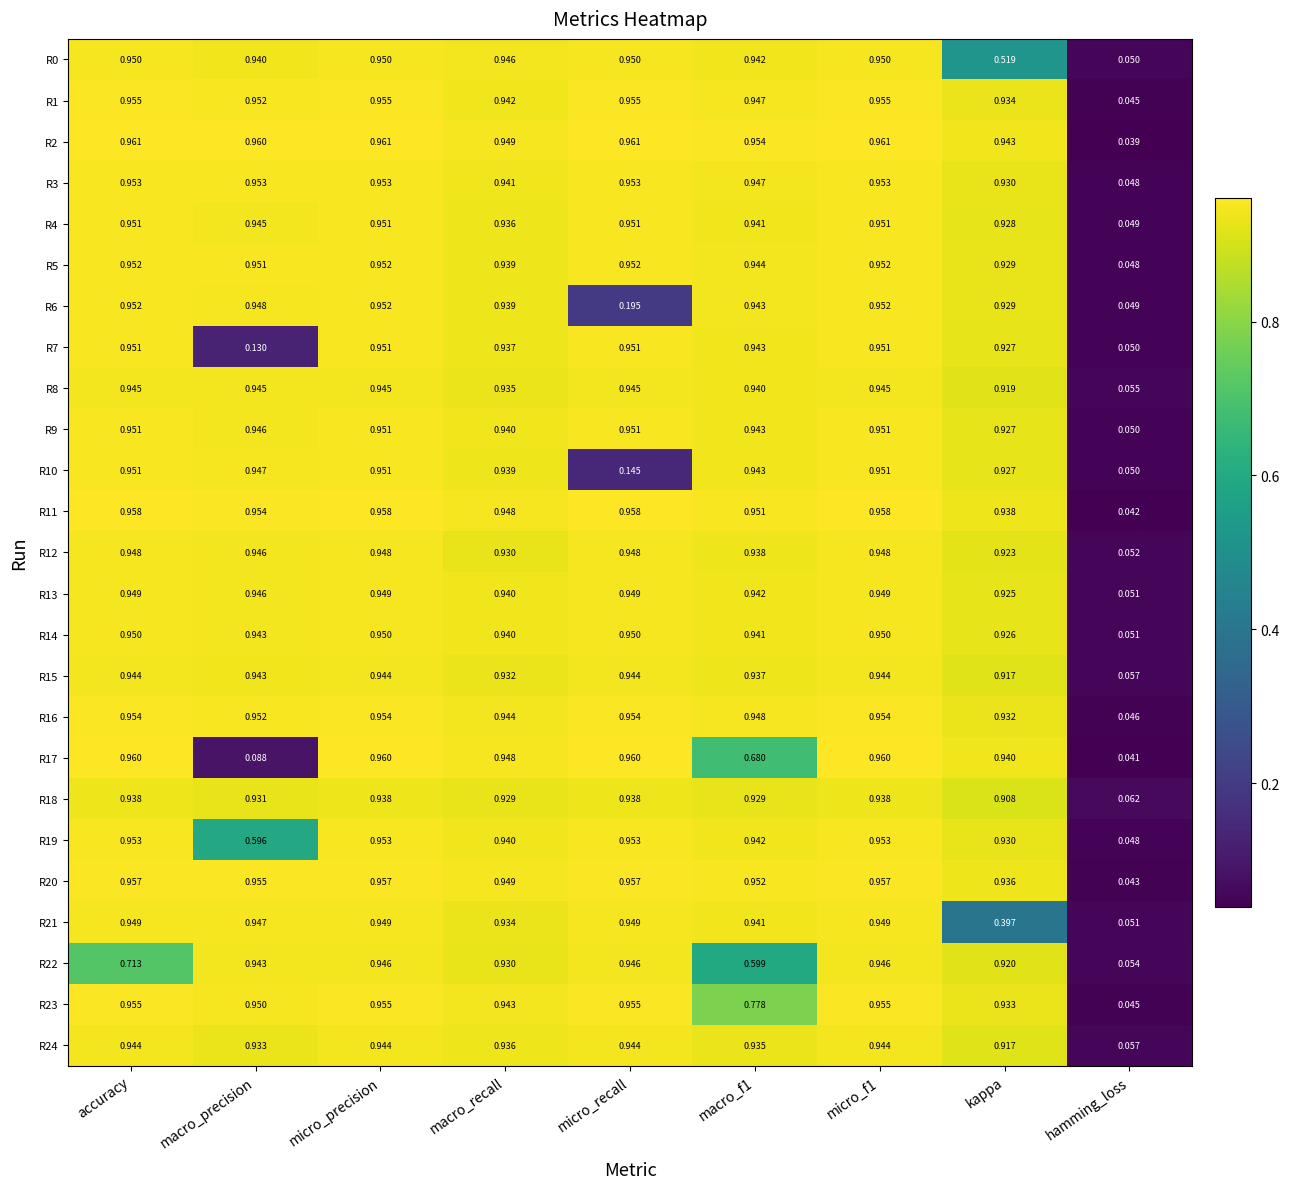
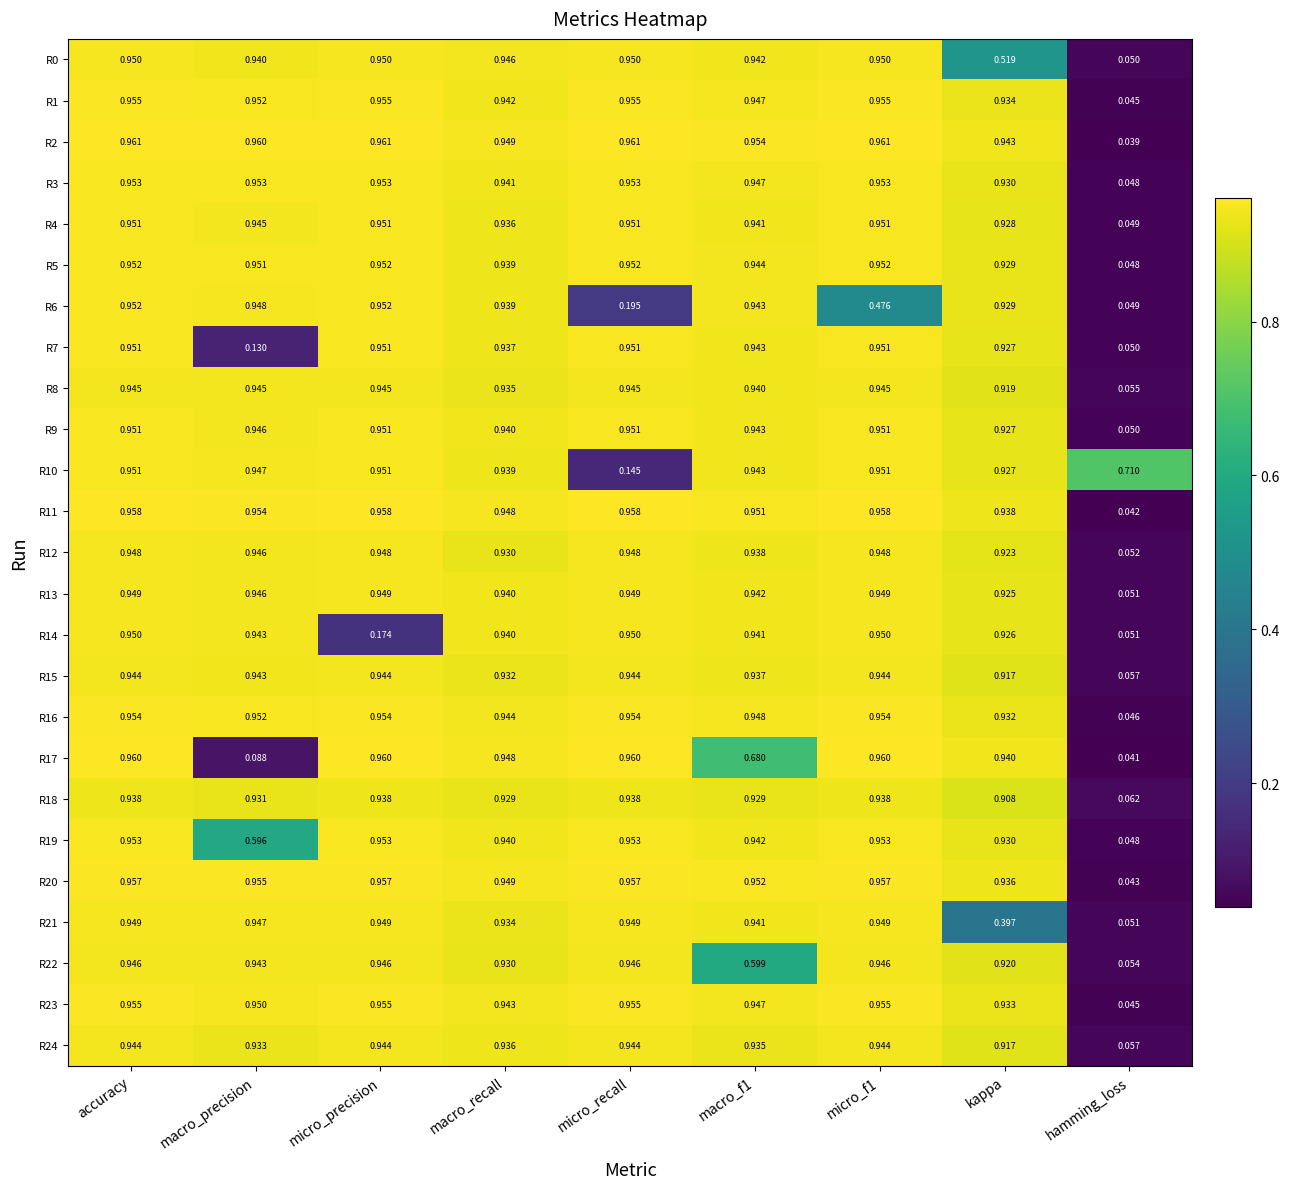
R6, micro_f1: 0.952 -> 0.476
R10, hamming_loss: 0.050 -> 0.710
R14, micro_precision: 0.950 -> 0.174
R22, accuracy: 0.713 -> 0.946
R23, macro_f1: 0.778 -> 0.947
